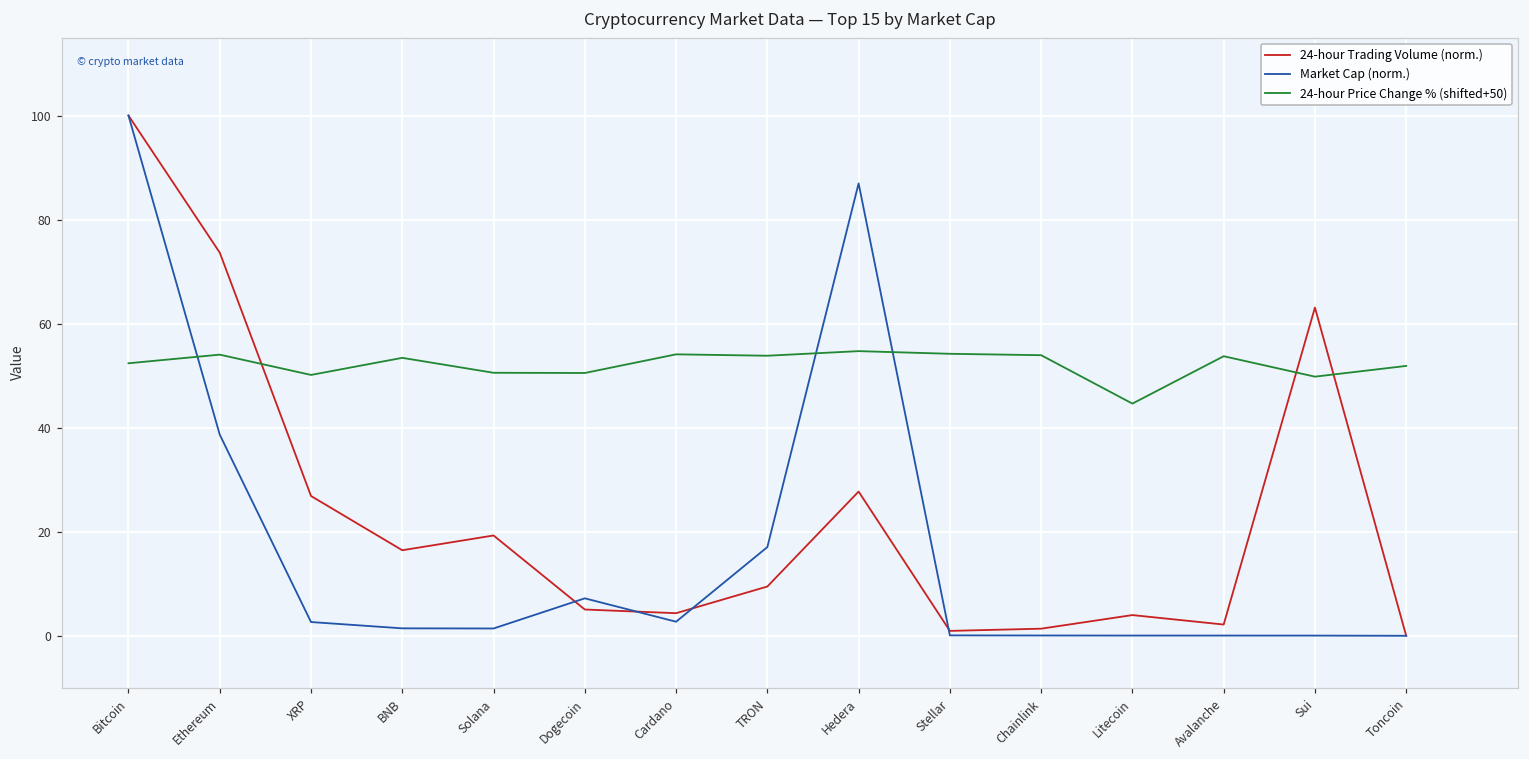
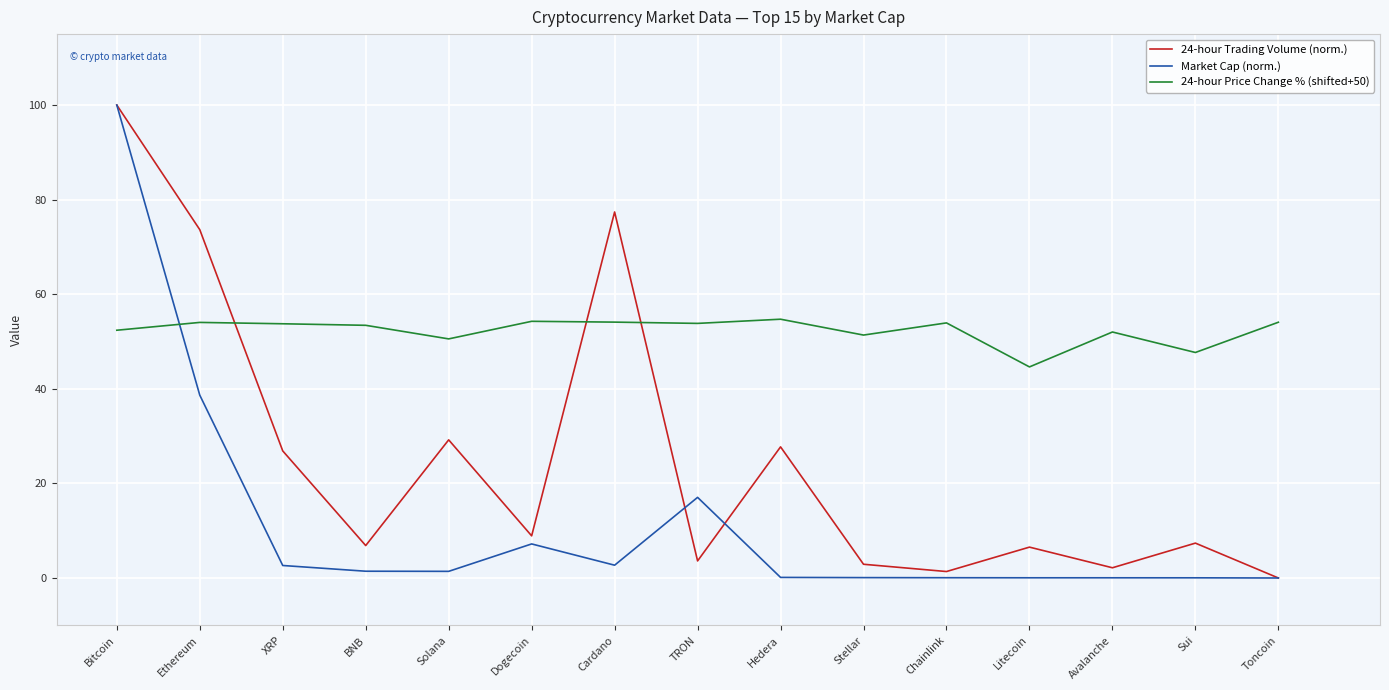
24-hour Price Change % (shifted+50), XRP: 50 -> 54
24-hour Trading Volume (norm.), BNB: 16 -> 7
24-hour Trading Volume (norm.), Solana: 19 -> 29
24-hour Trading Volume (norm.), Dogecoin: 5 -> 9
24-hour Price Change % (shifted+50), Dogecoin: 51 -> 54
24-hour Trading Volume (norm.), Cardano: 4 -> 77
24-hour Trading Volume (norm.), TRON: 9 -> 4
Market Cap (norm.), Hedera: 87 -> 0
24-hour Trading Volume (norm.), Stellar: 1 -> 3
24-hour Price Change % (shifted+50), Stellar: 54 -> 51
24-hour Trading Volume (norm.), Litecoin: 4 -> 7
24-hour Price Change % (shifted+50), Avalanche: 54 -> 52
24-hour Trading Volume (norm.), Sui: 63 -> 7
24-hour Price Change % (shifted+50), Sui: 50 -> 48
24-hour Price Change % (shifted+50), Toncoin: 52 -> 54
